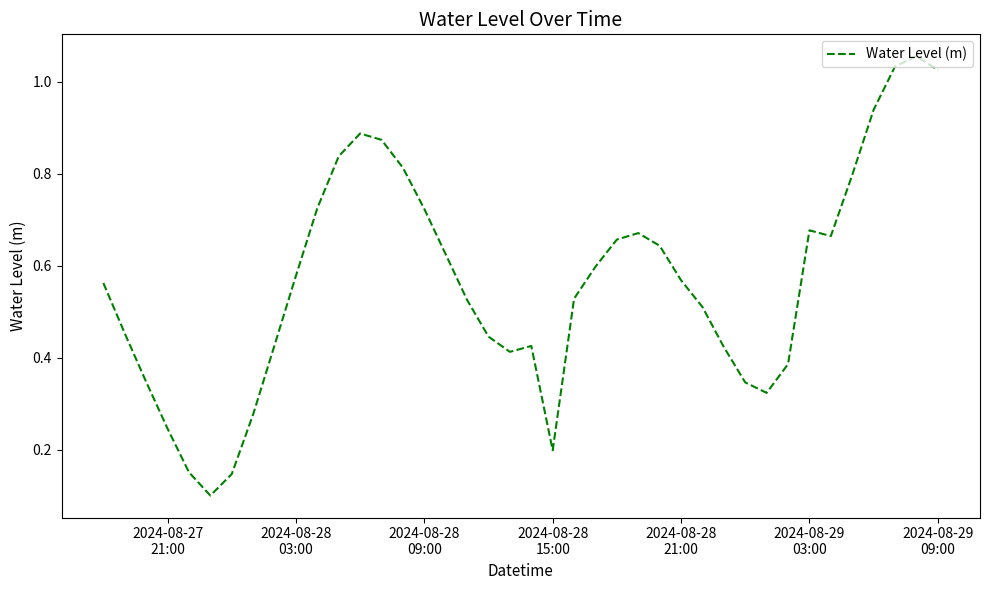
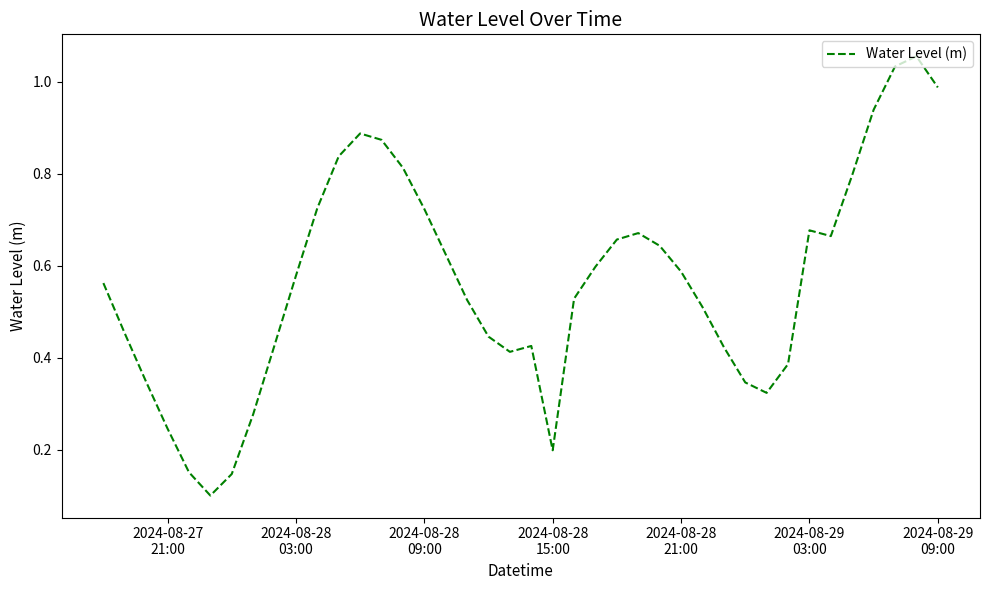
2024-08-28 21:00: 0.57 -> 0.59
2024-08-29 09:00: 1.03 -> 0.99
